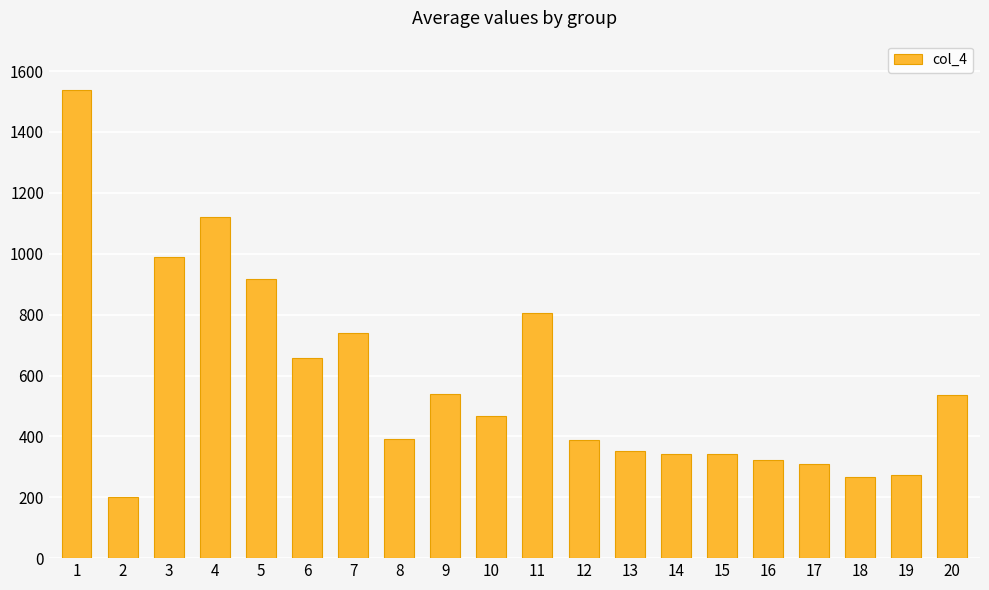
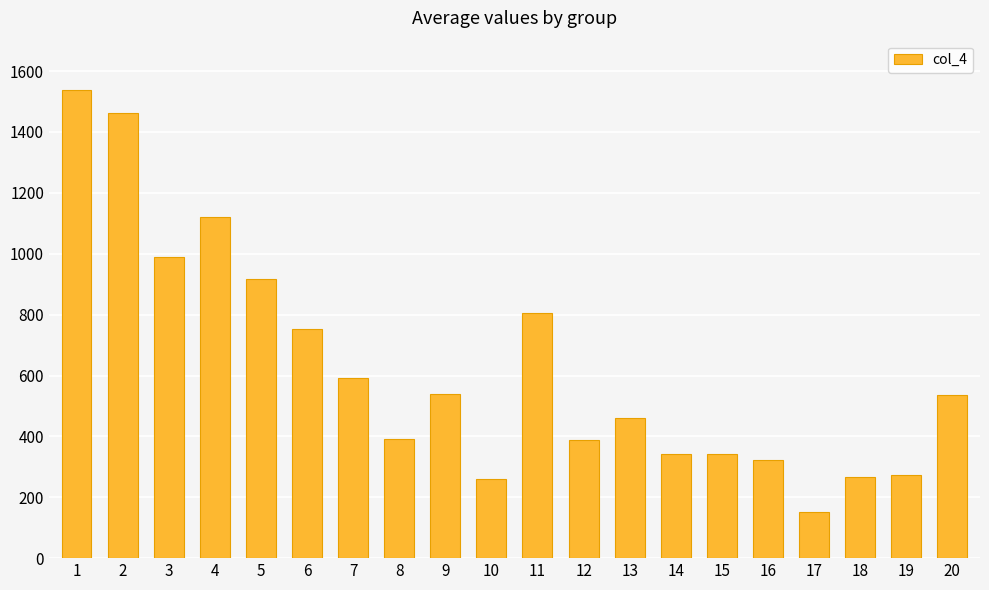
2: 200 -> 1460
6: 660 -> 750
7: 740 -> 590
10: 470 -> 260
13: 350 -> 460
17: 310 -> 150
